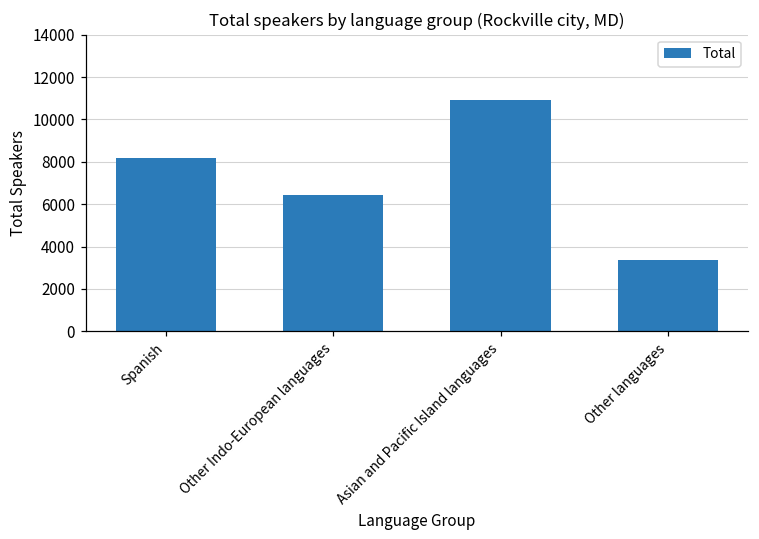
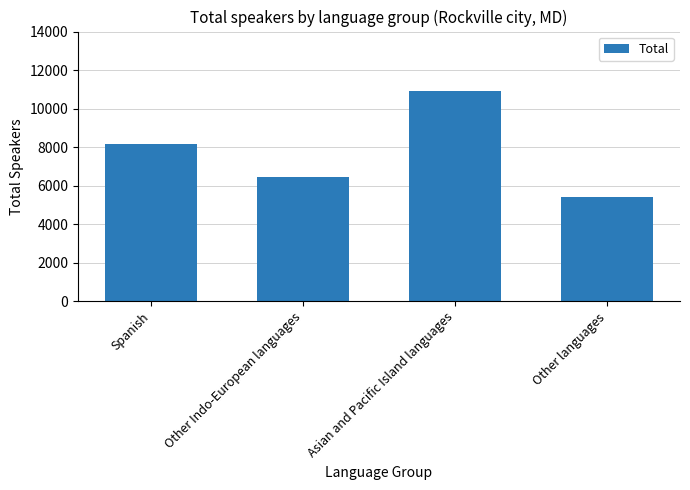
Other languages: 3400 -> 5400
